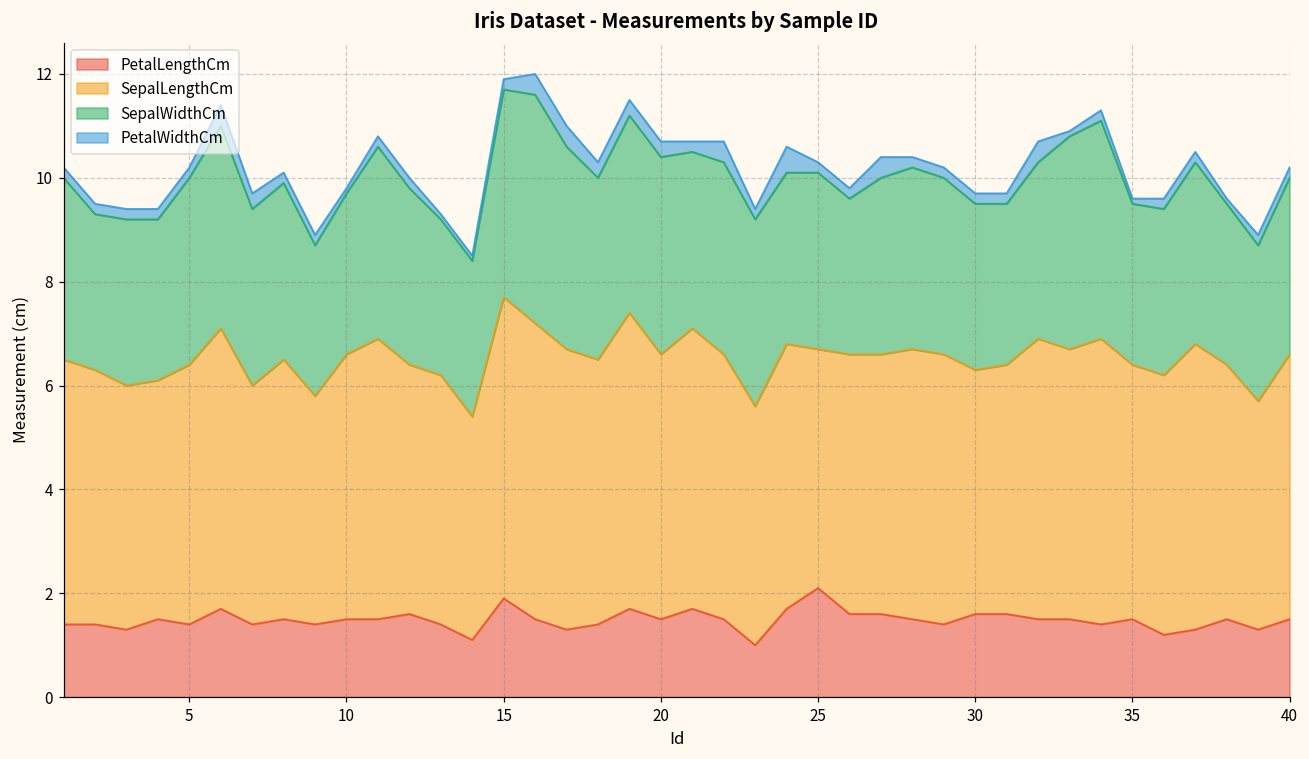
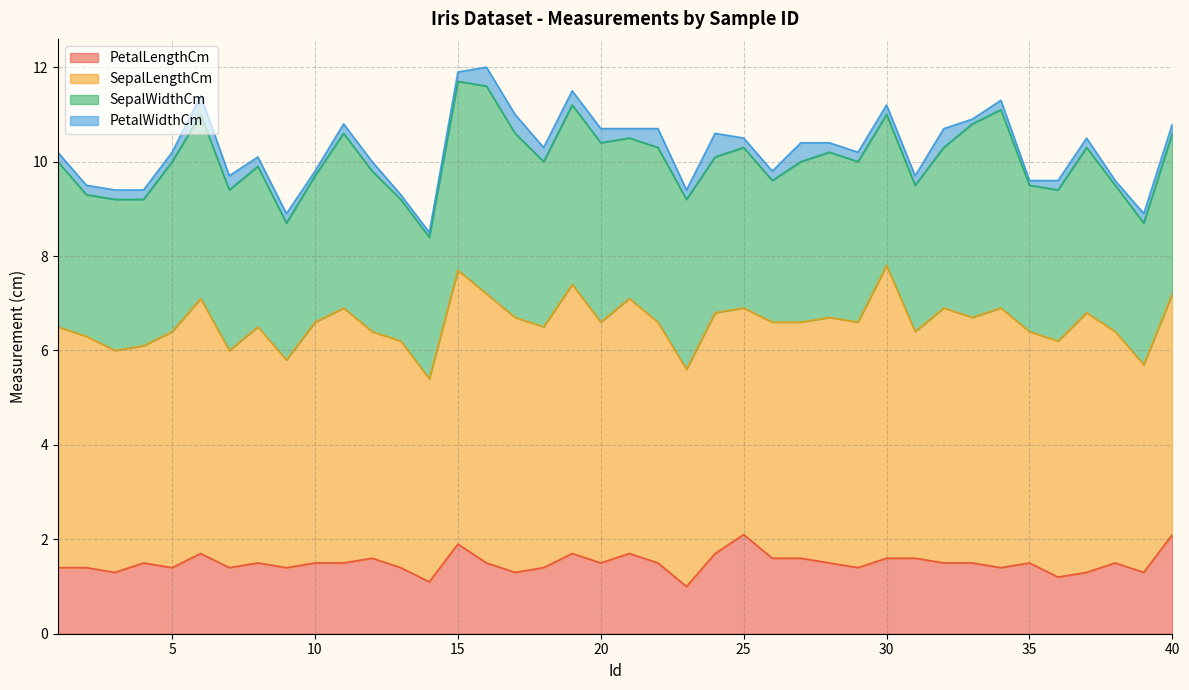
SepalLengthCm, 25: 4.6 -> 4.8
SepalLengthCm, 30: 4.7 -> 6.2
PetalLengthCm, 40: 1.5 -> 2.1
